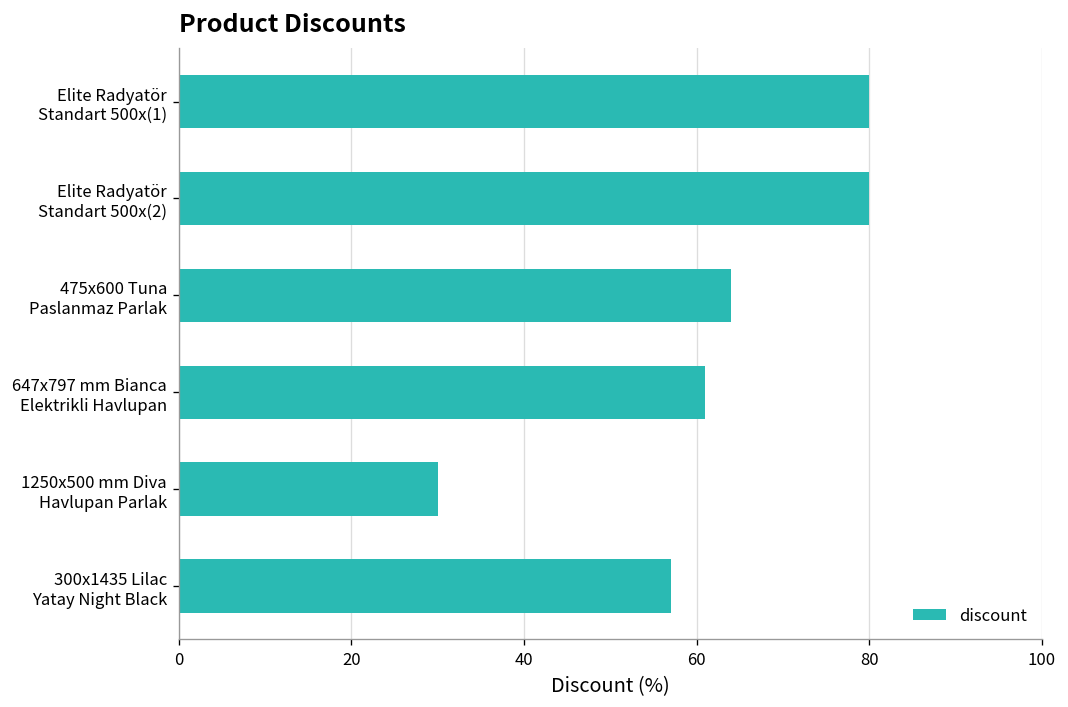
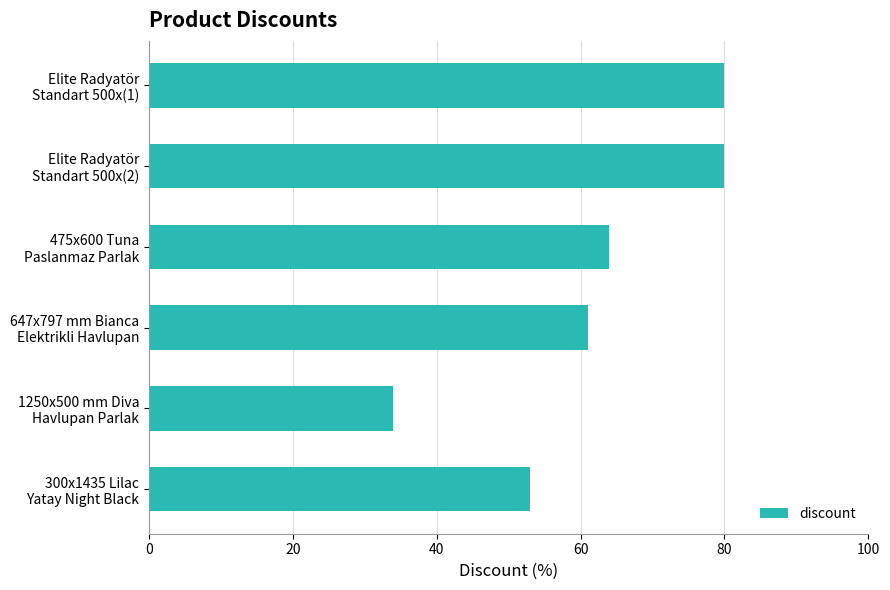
1250x500 mm Diva Havlupan Parlak: 30 -> 34
300x1435 Lilac Yatay Night Black: 57 -> 53
